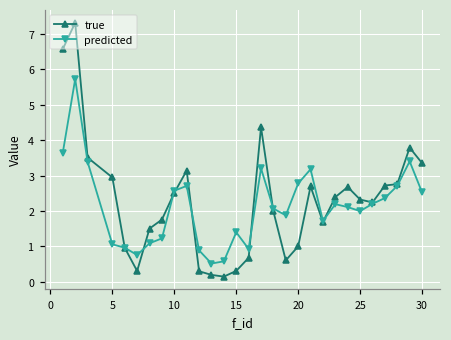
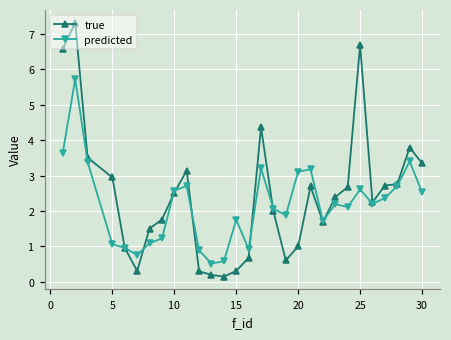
predicted, 15: 1.4 -> 1.8
predicted, 20: 2.8 -> 3.1
true, 25: 2.3 -> 6.7
predicted, 25: 2.0 -> 2.6
